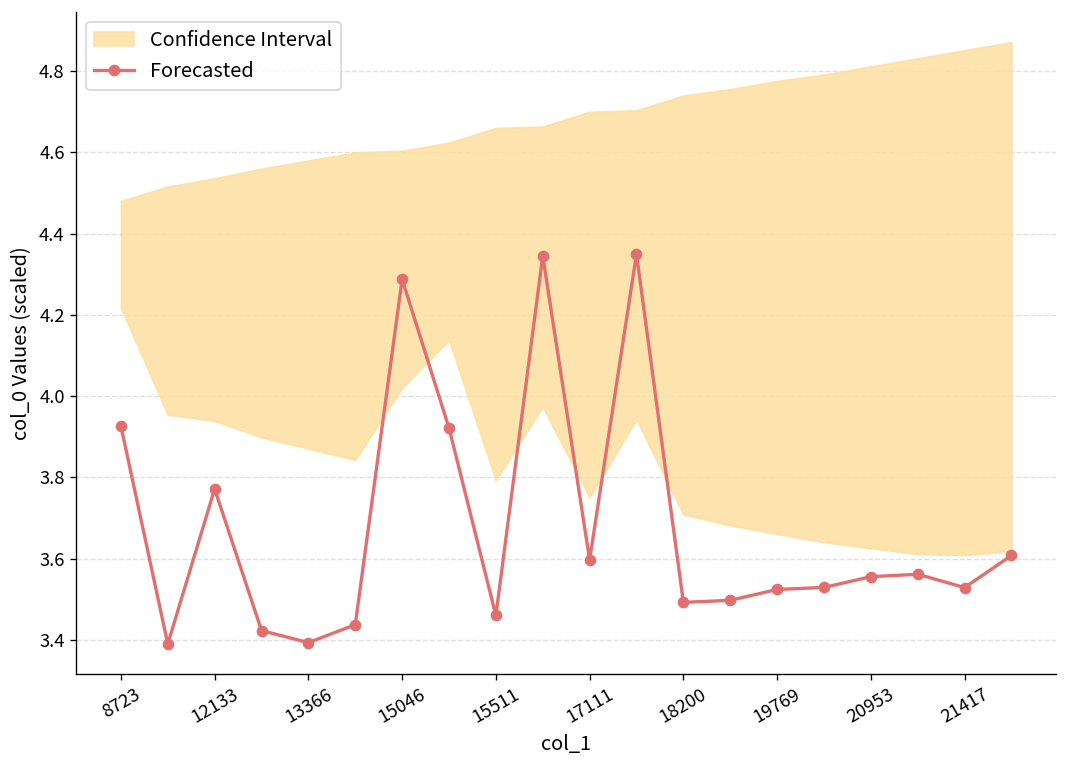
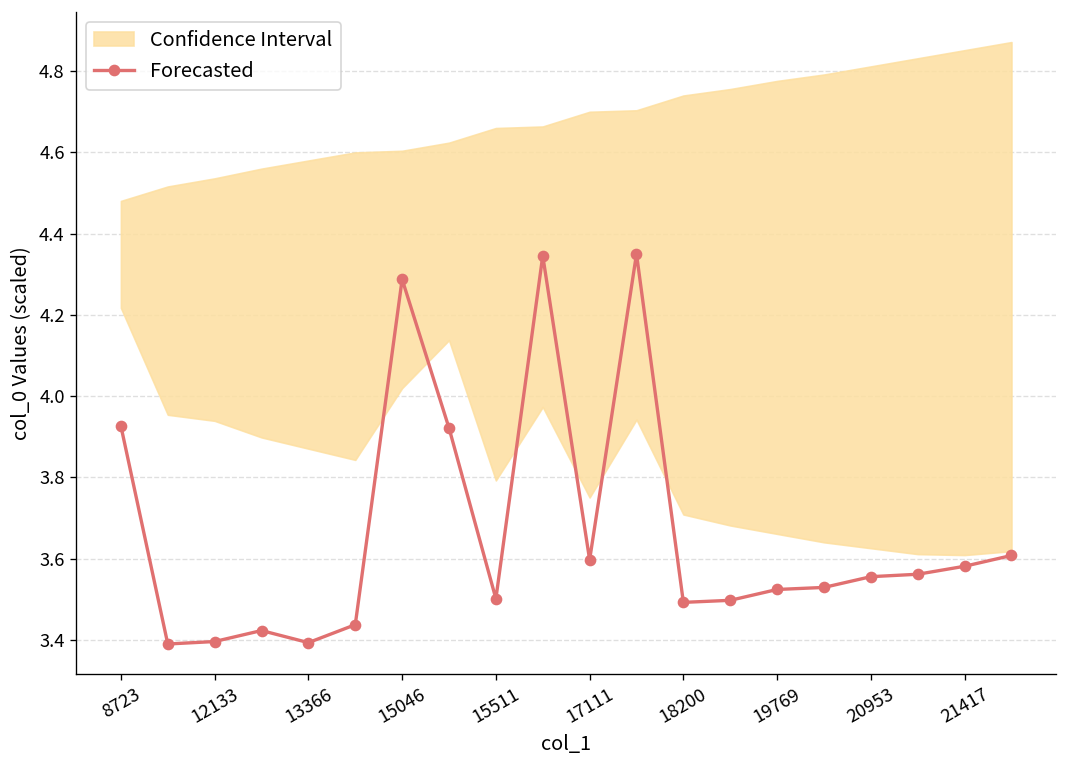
Forecasted, 12133: 3.77 -> 3.40
Forecasted, 15511: 3.46 -> 3.50
Forecasted, 21417: 3.53 -> 3.58
